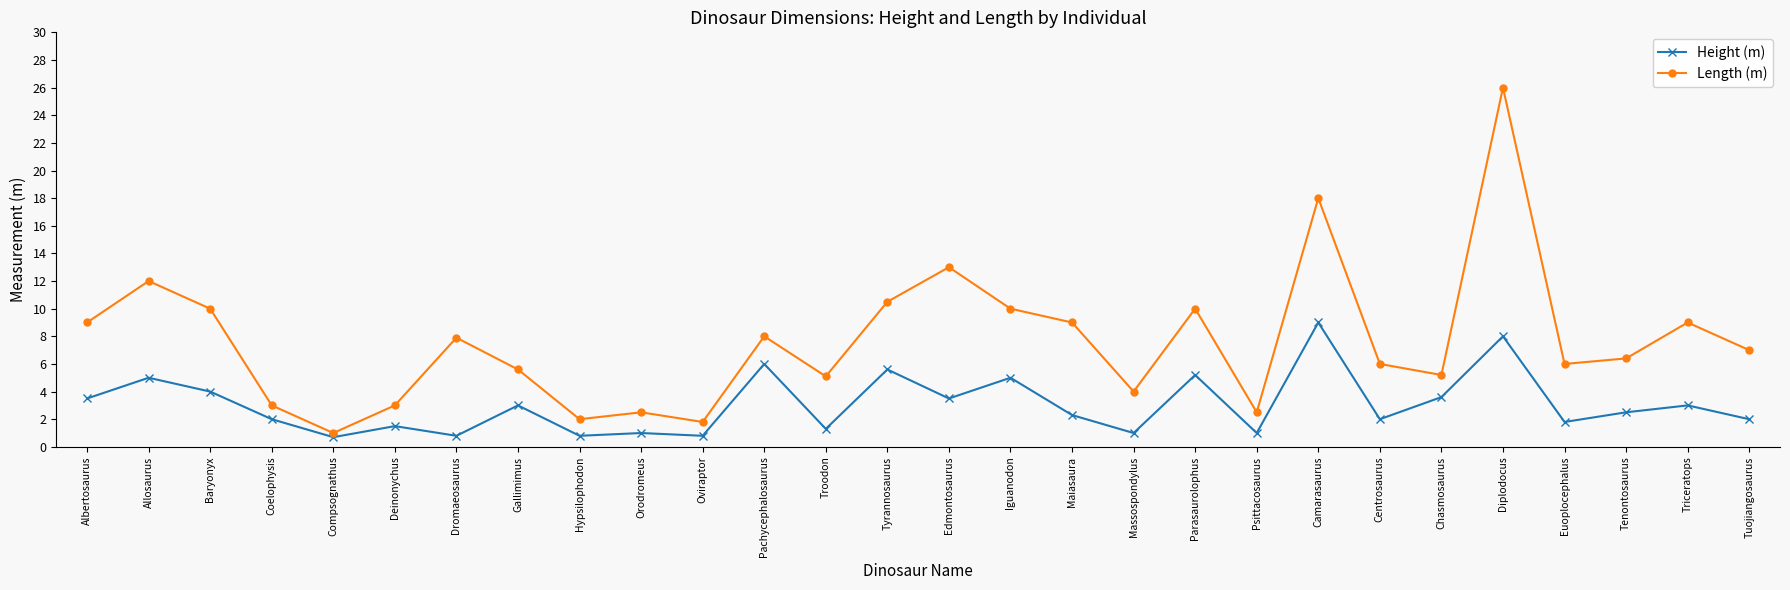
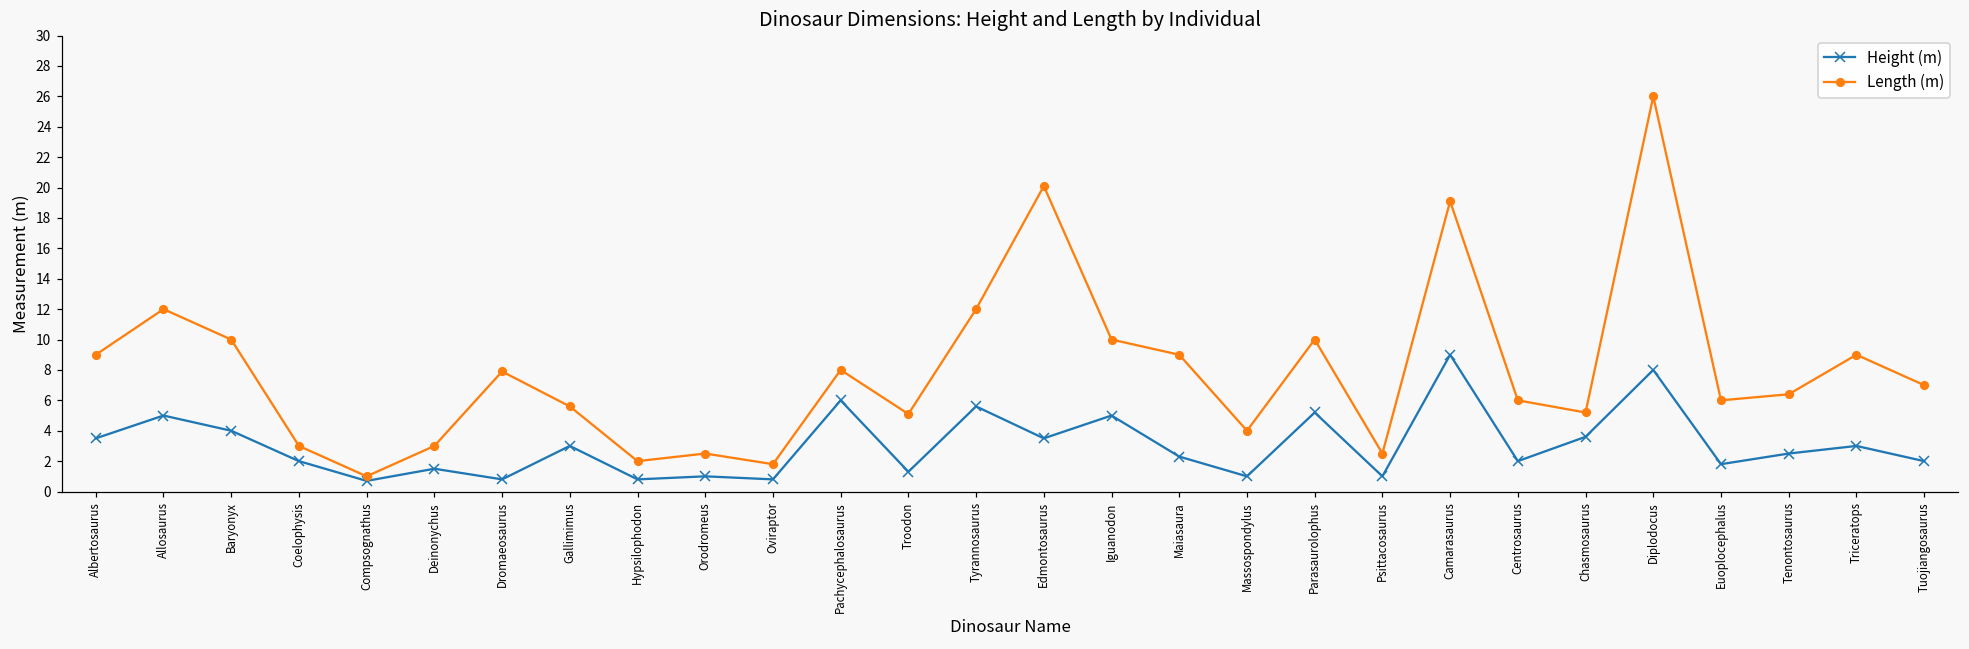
Length (m), Tyrannosaurus: 10.5 -> 12.0
Length (m), Edmontosaurus: 13.0 -> 20.1
Length (m), Camarasaurus: 18.0 -> 19.1
